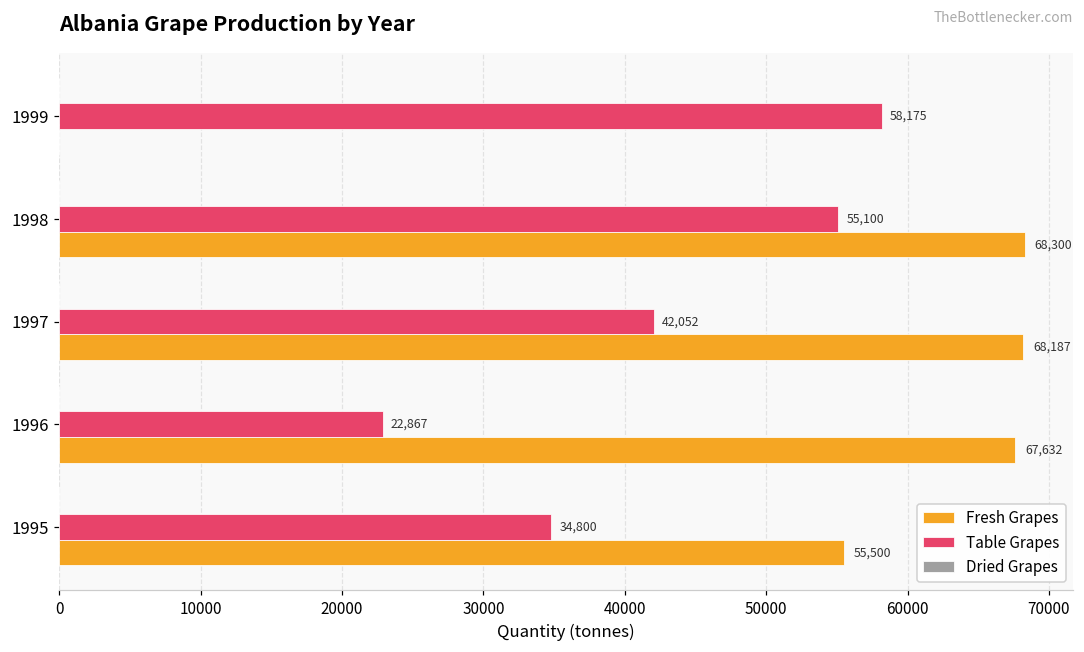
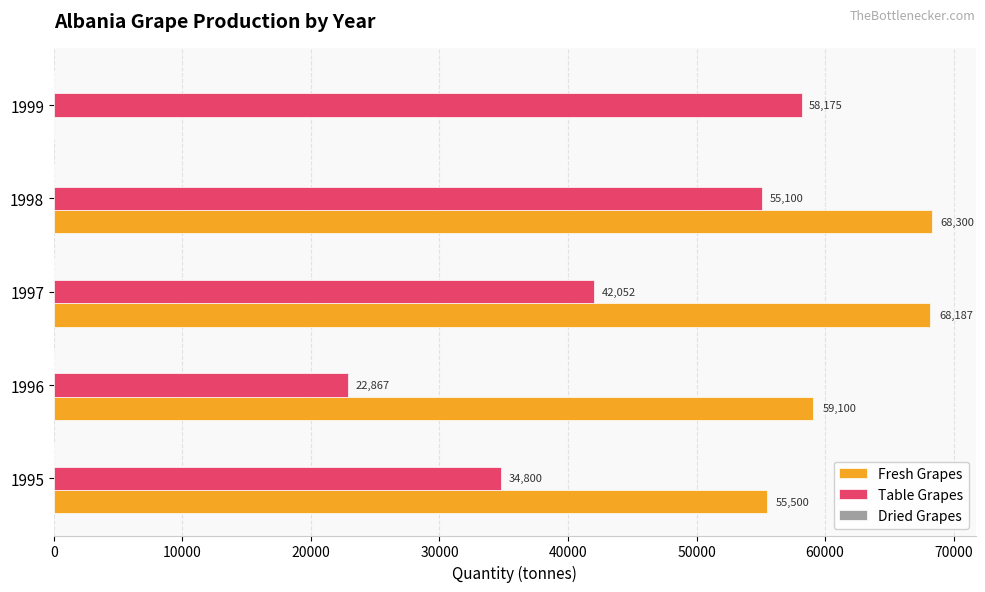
Fresh Grapes, 1996: 67,632 -> 59,100
